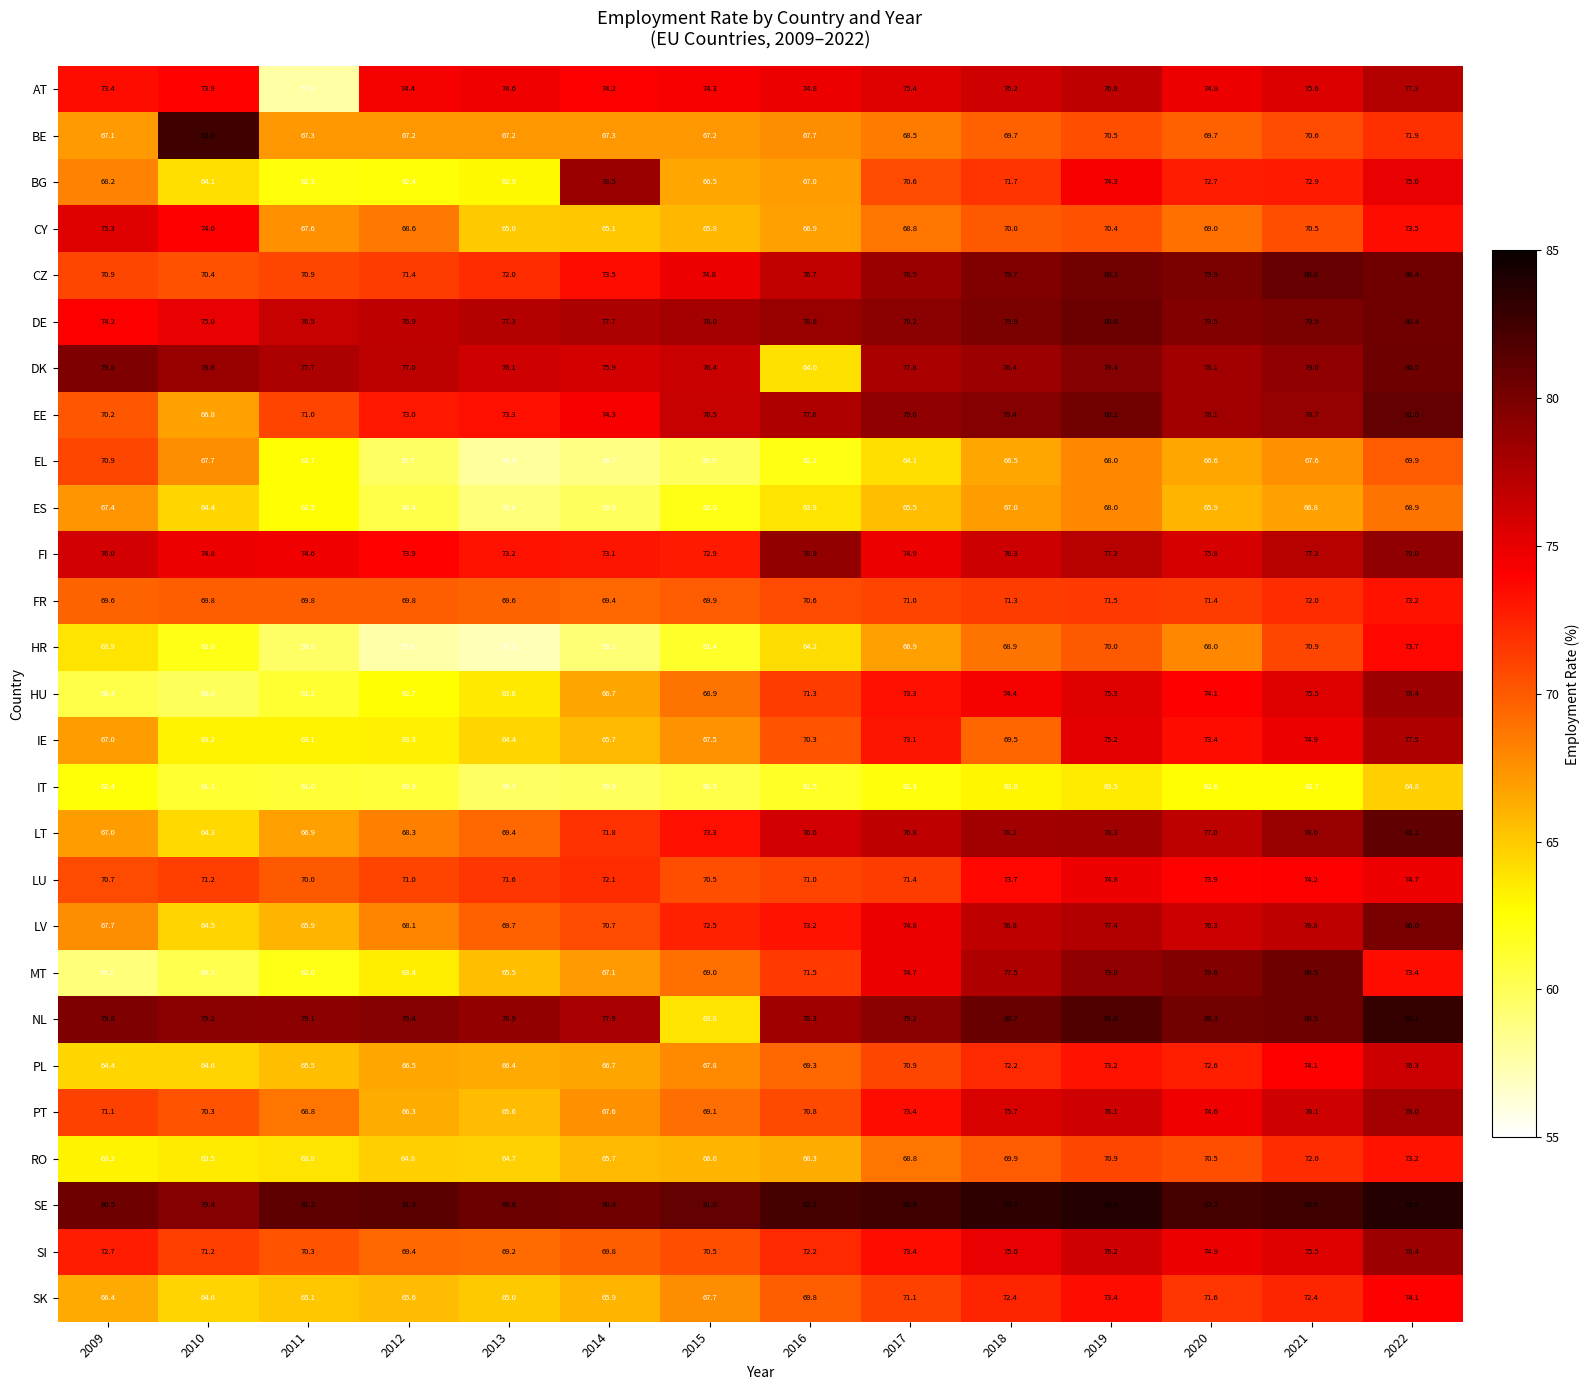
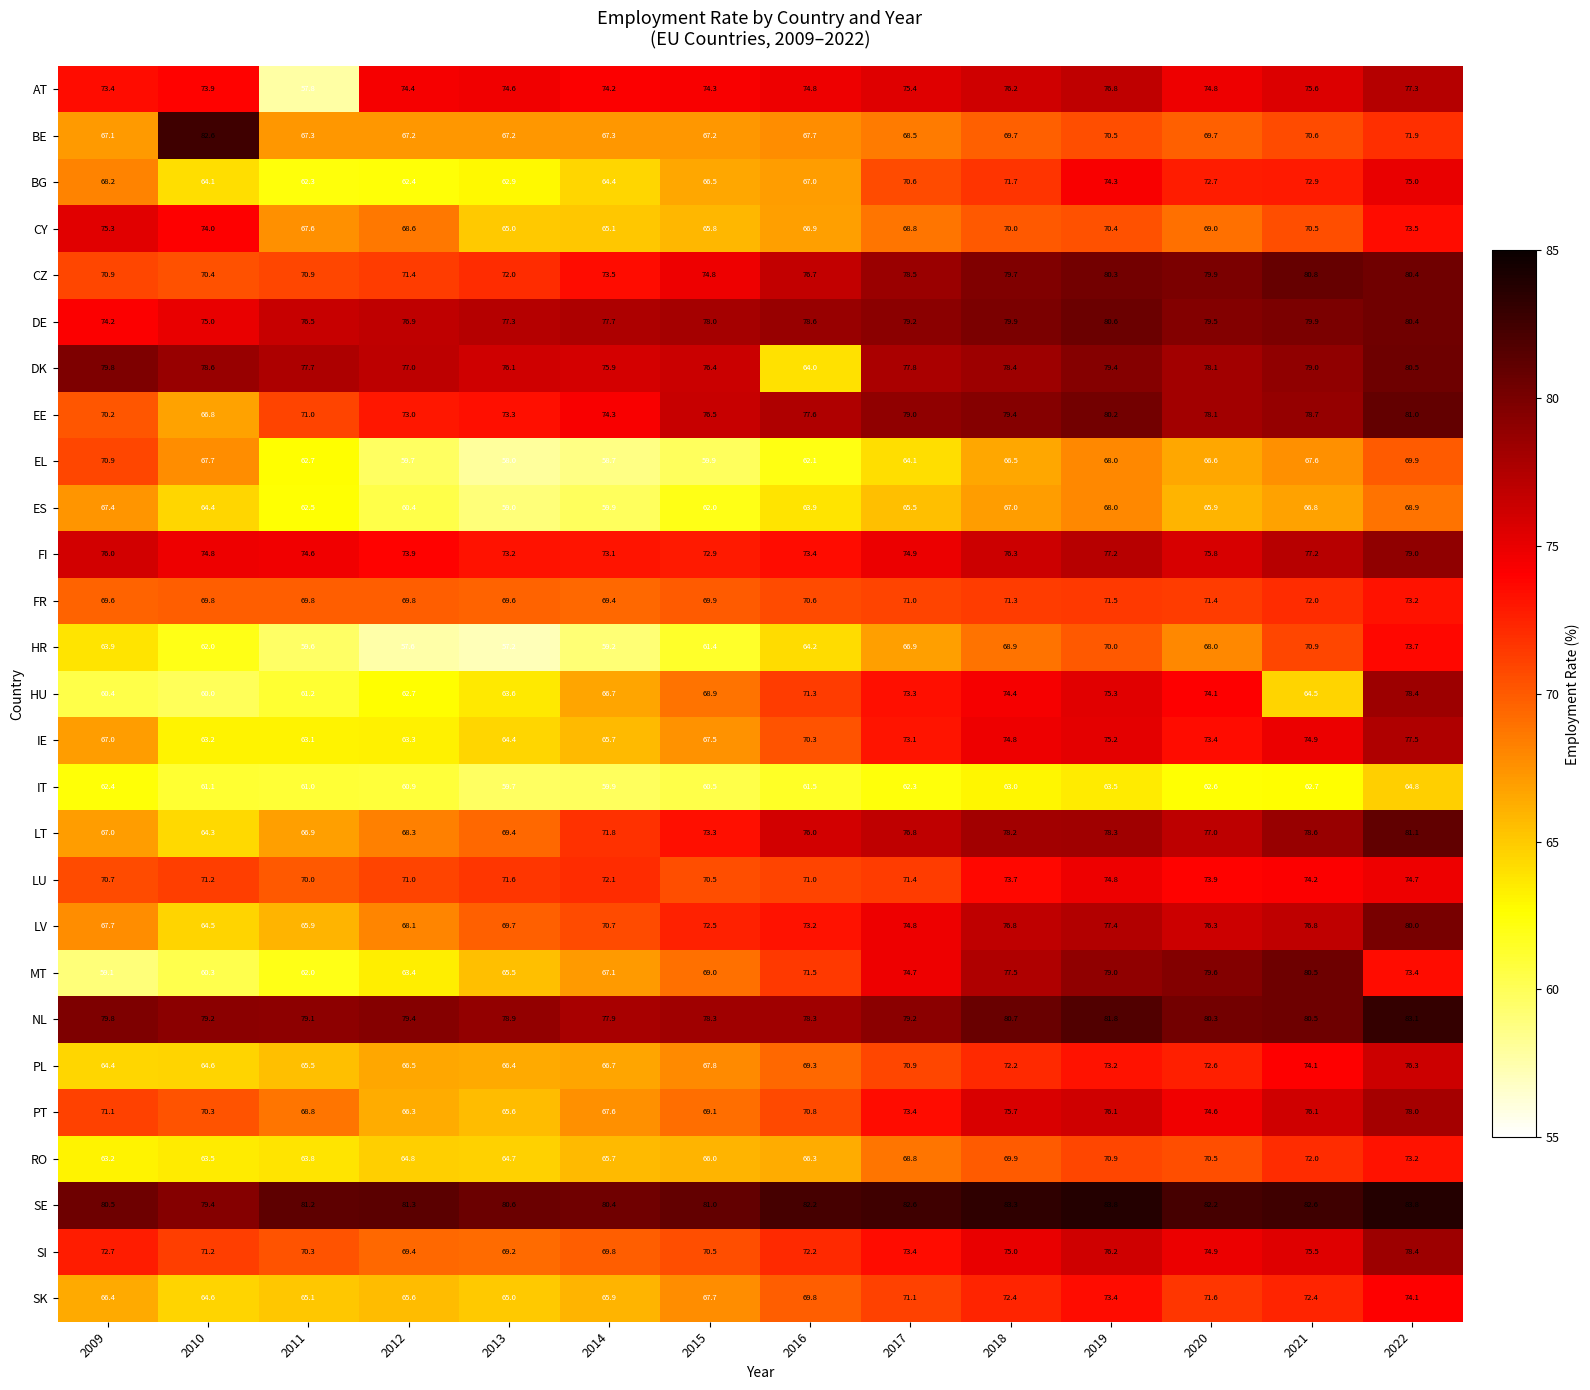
BG, 2014: 78.5 -> 64.4
FI, 2016: 78.9 -> 73.4
HU, 2021: 75.5 -> 64.5
IE, 2018: 69.5 -> 74.8
NL, 2015: 63.8 -> 78.3
